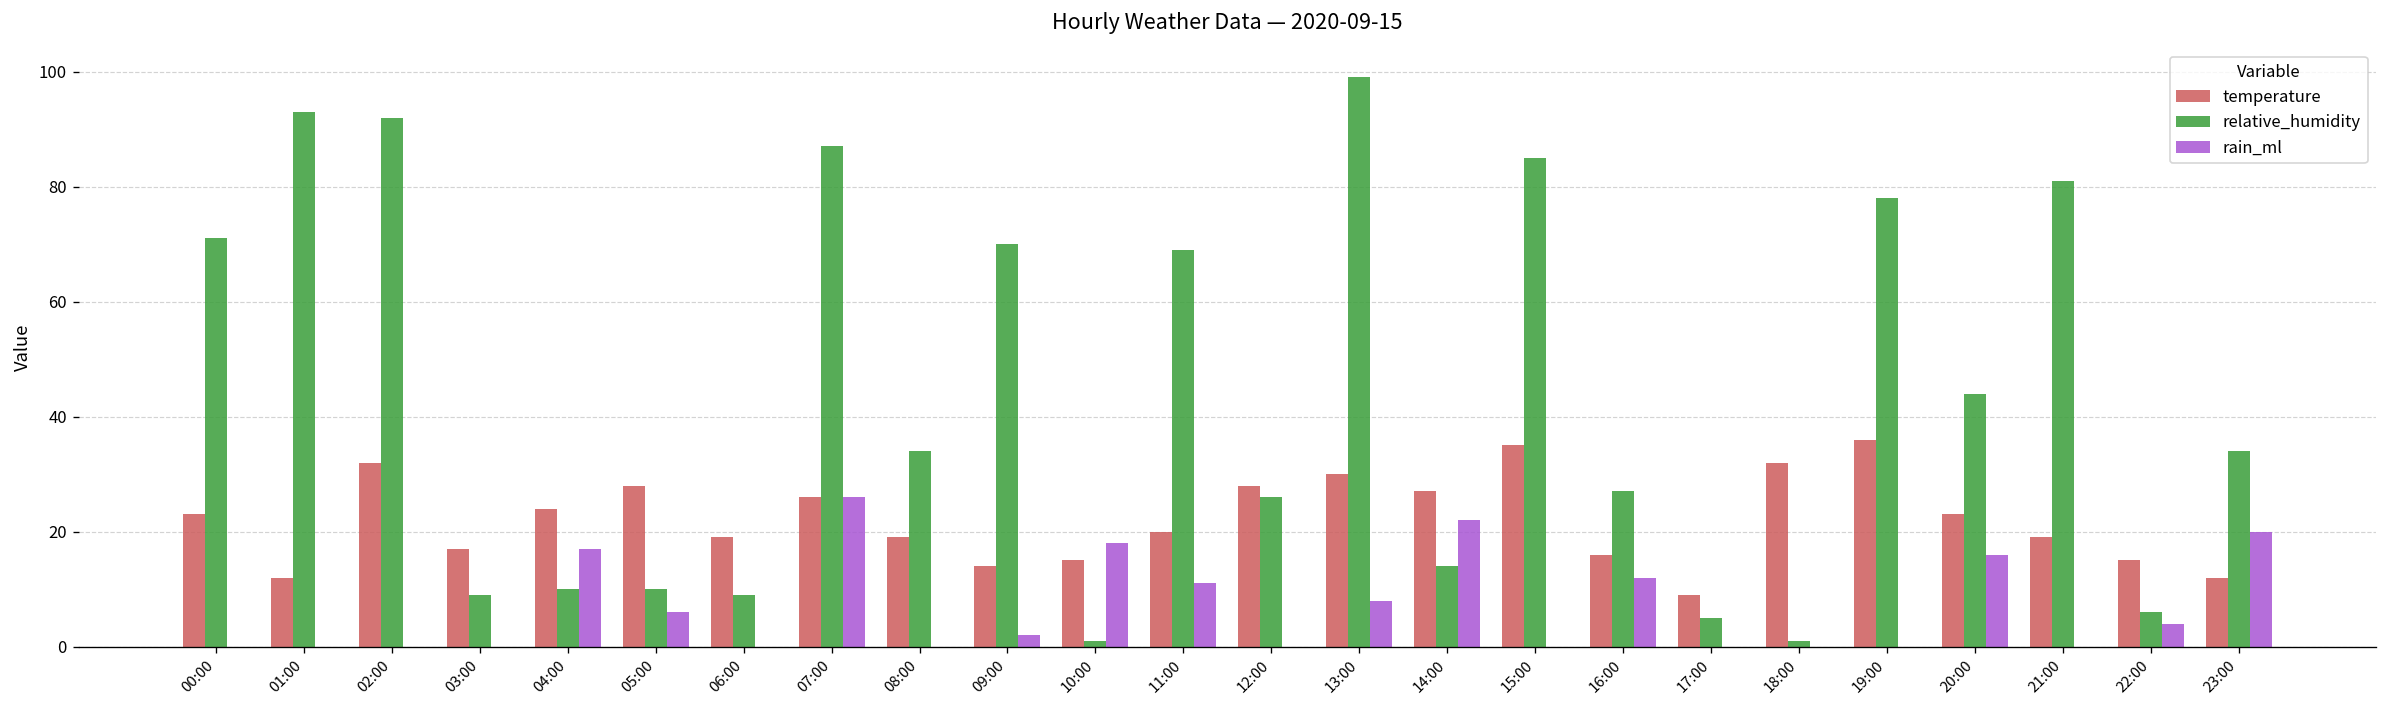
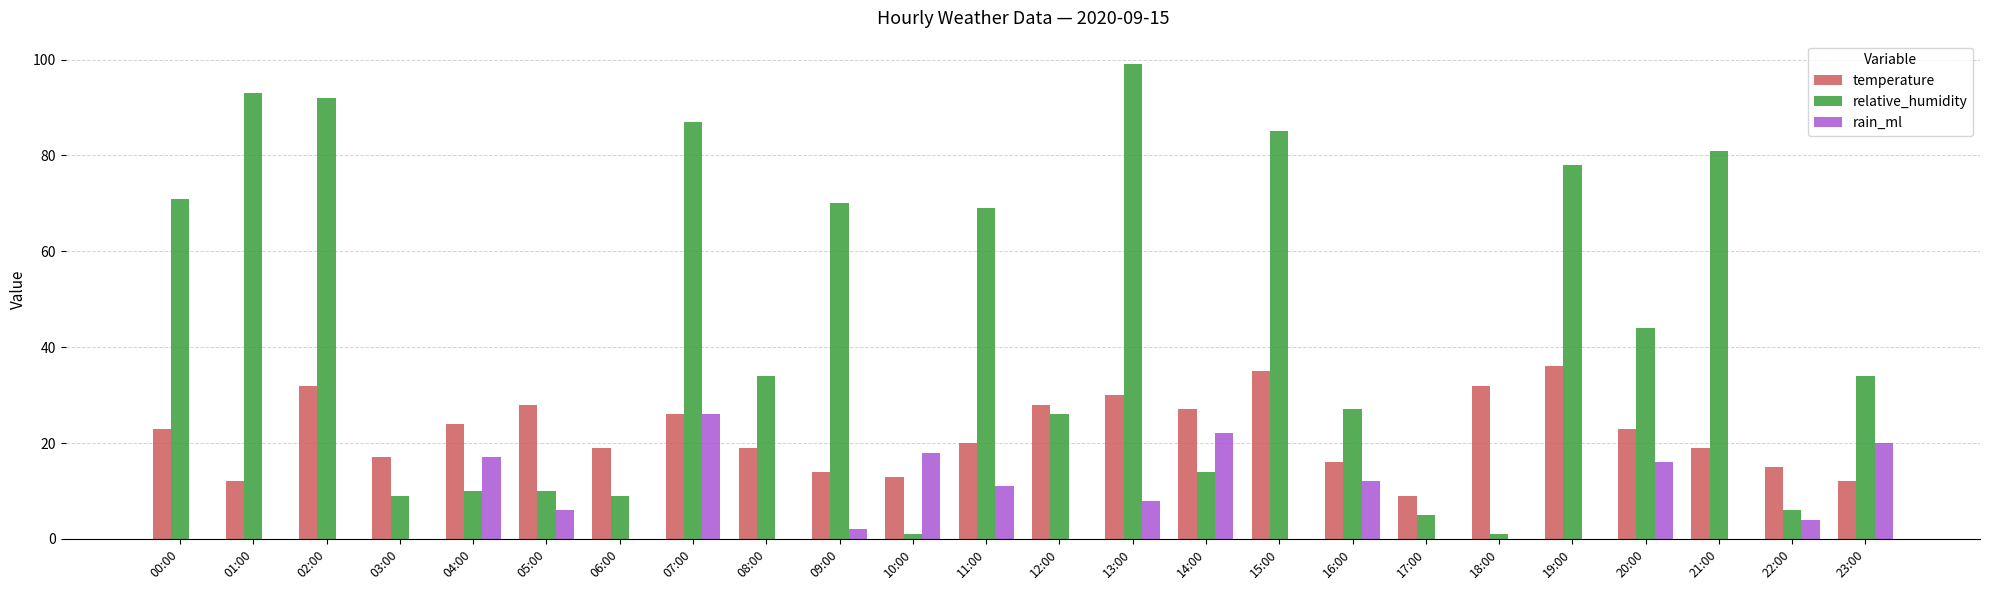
temperature, 10:00: 15 -> 13
